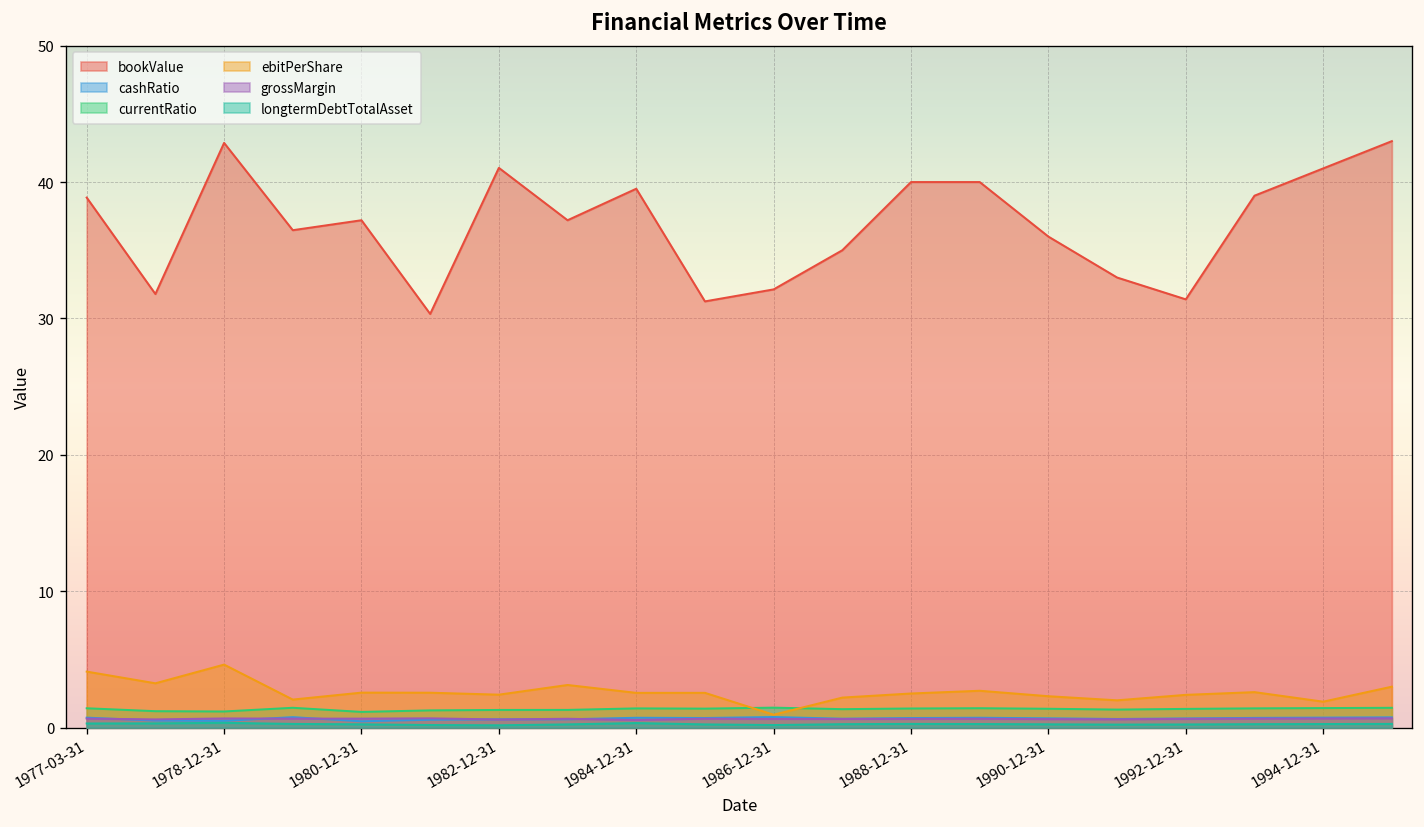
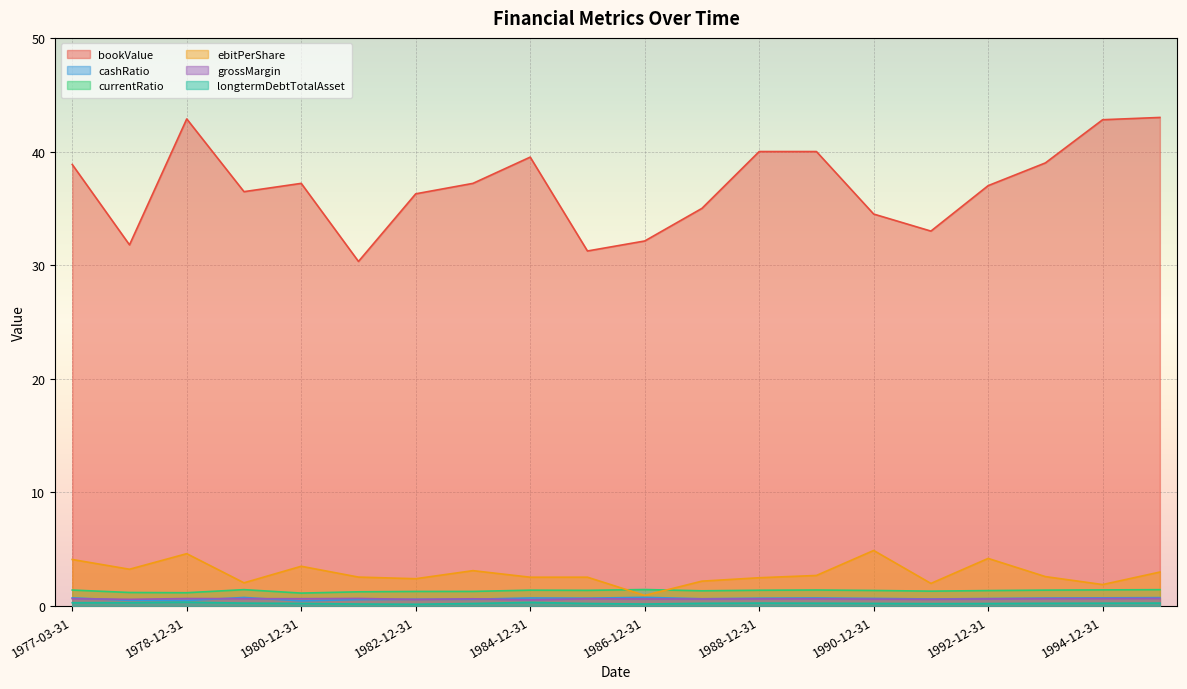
ebitPerShare, 1980-12-31: 2.6 -> 3.5
bookValue, 1982-12-31: 41.0 -> 36.3
bookValue, 1990-12-31: 36.0 -> 34.5
ebitPerShare, 1990-12-31: 2.3 -> 4.9
bookValue, 1992-12-31: 31.4 -> 37.0
ebitPerShare, 1992-12-31: 2.4 -> 4.2
bookValue, 1994-12-31: 41.0 -> 42.8
